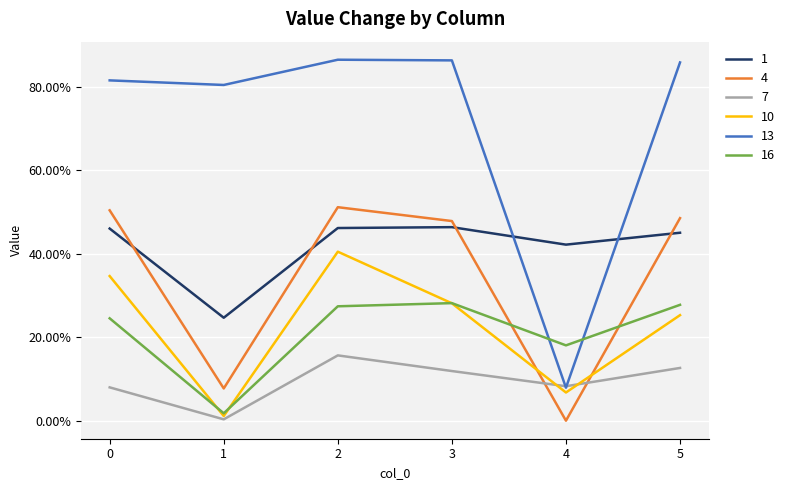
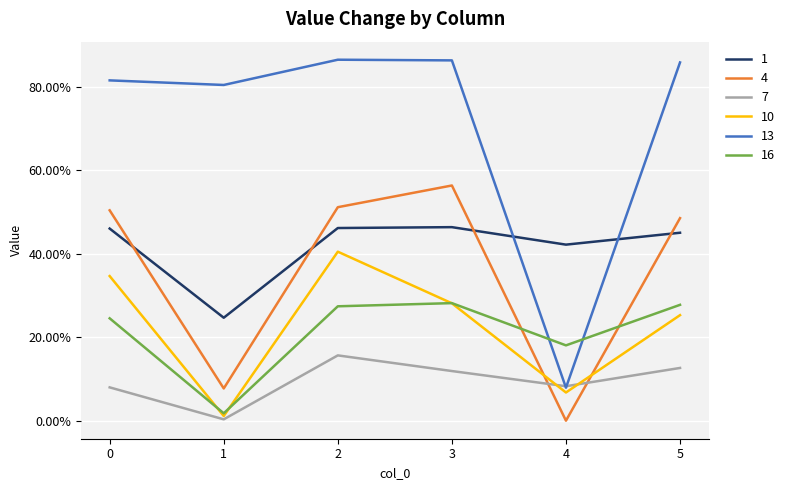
4, 3: 48% -> 56%
